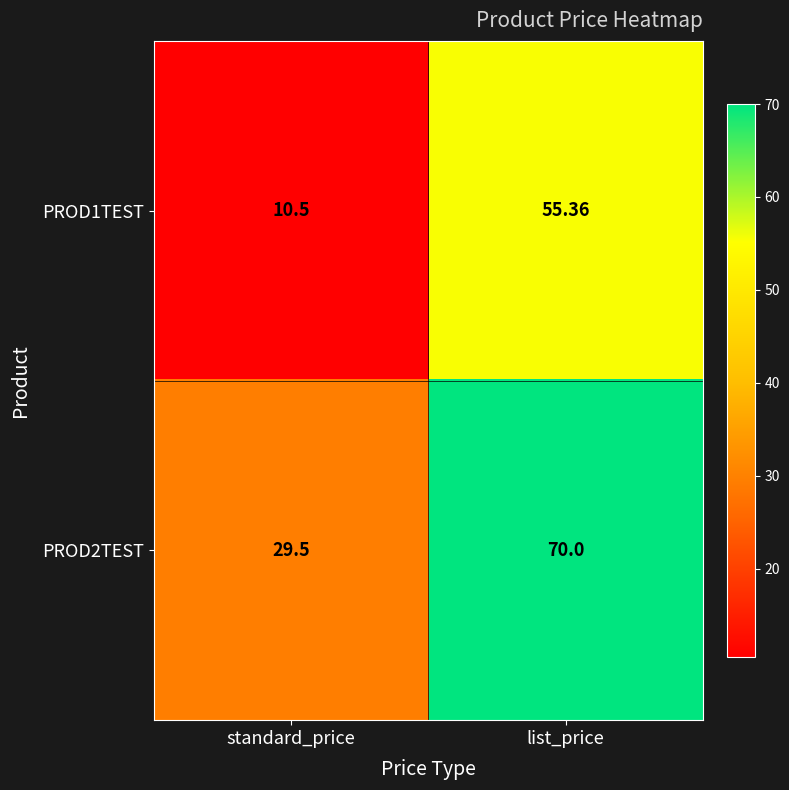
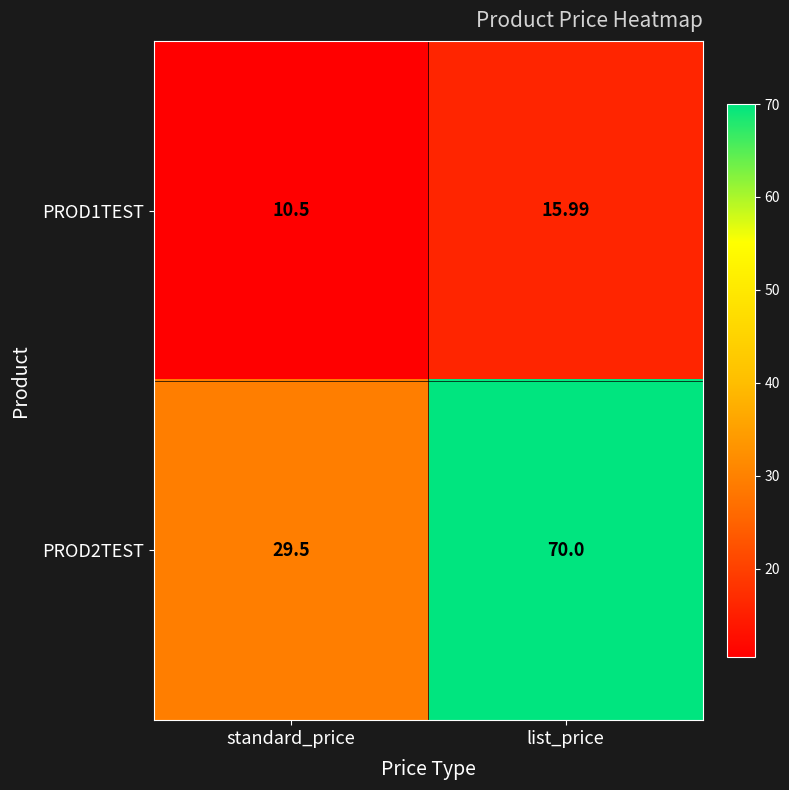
PROD1TEST, list_price: 55.36 -> 15.99
